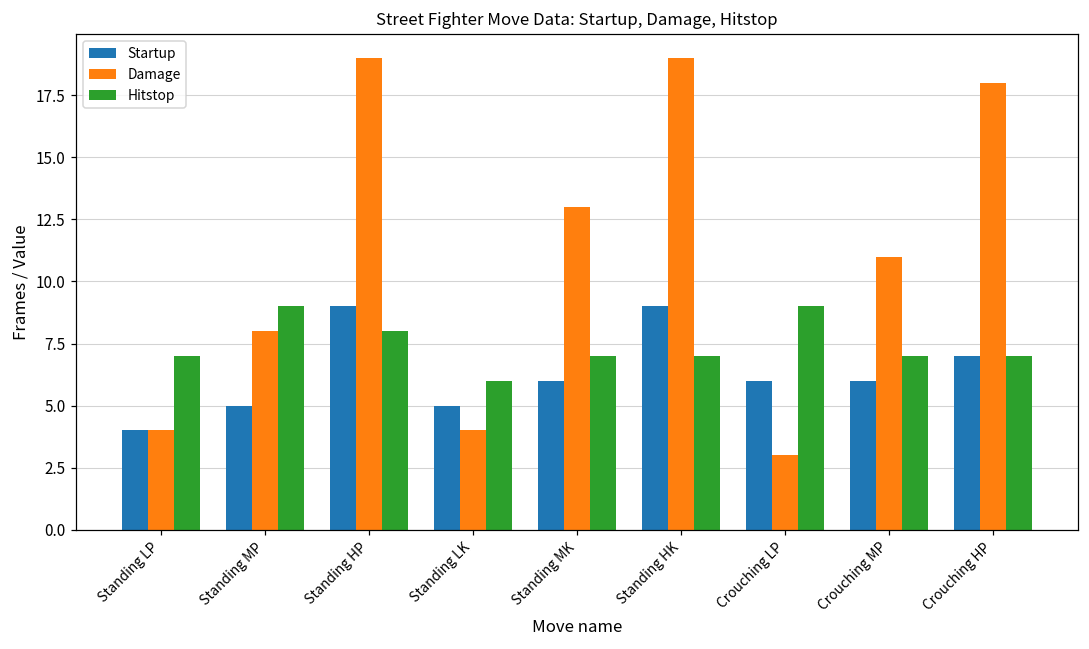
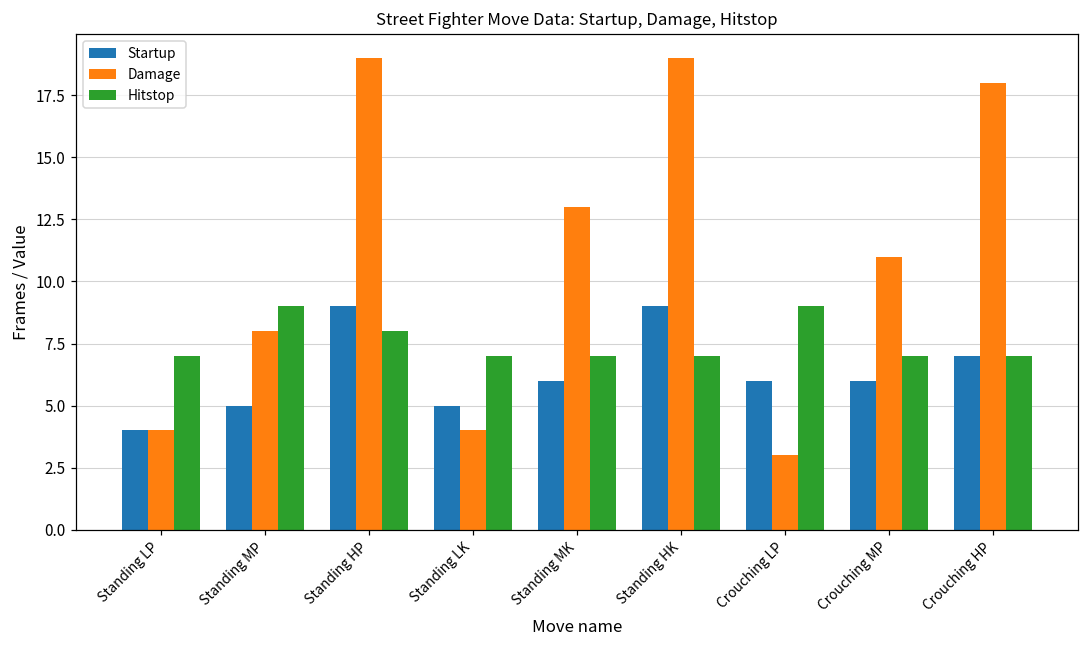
Hitstop, Standing LK: 6 -> 7
